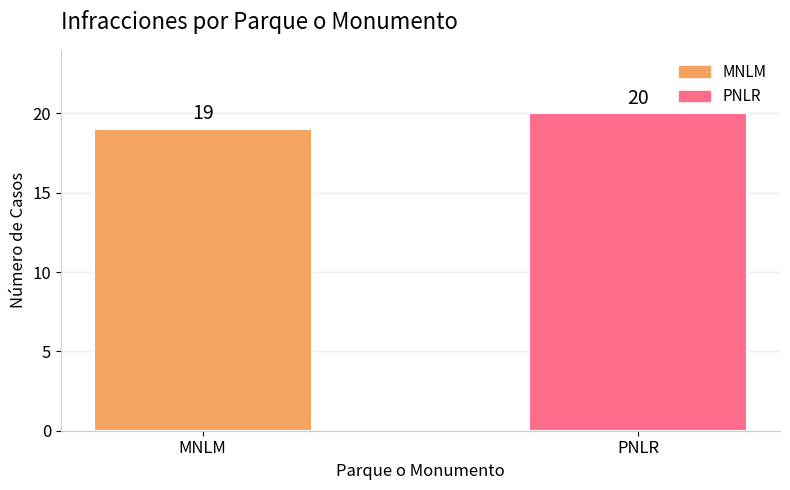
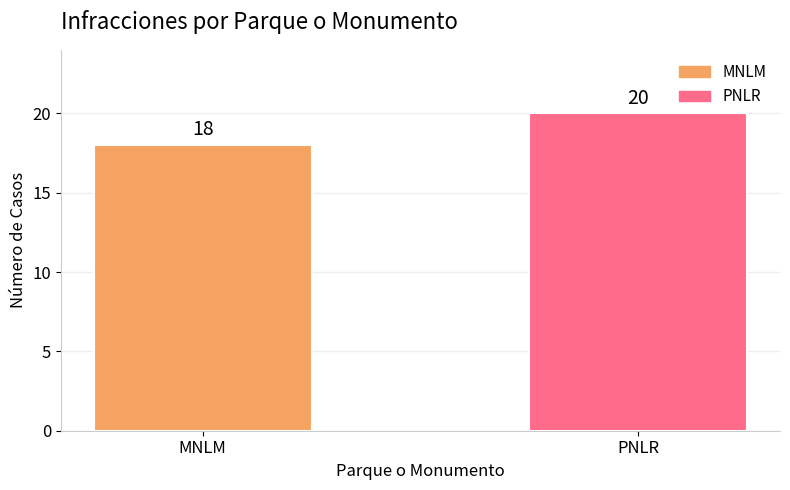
MNLM: 19 -> 18
